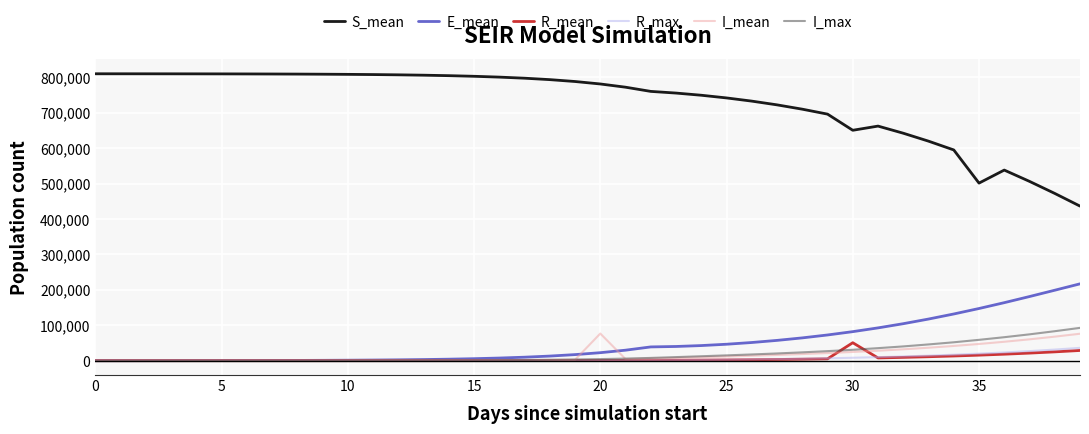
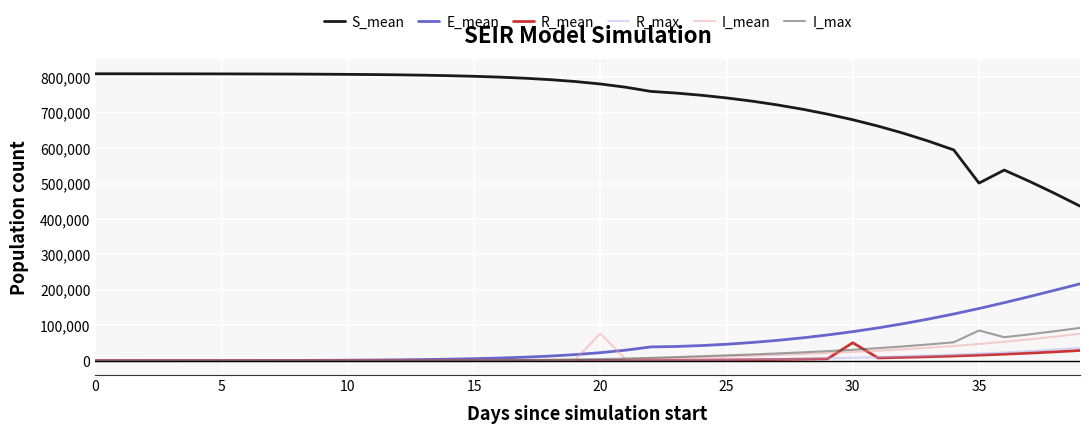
S_mean, 30: 650,000 -> 680,000
I_max, 35: 60,000 -> 90,000
